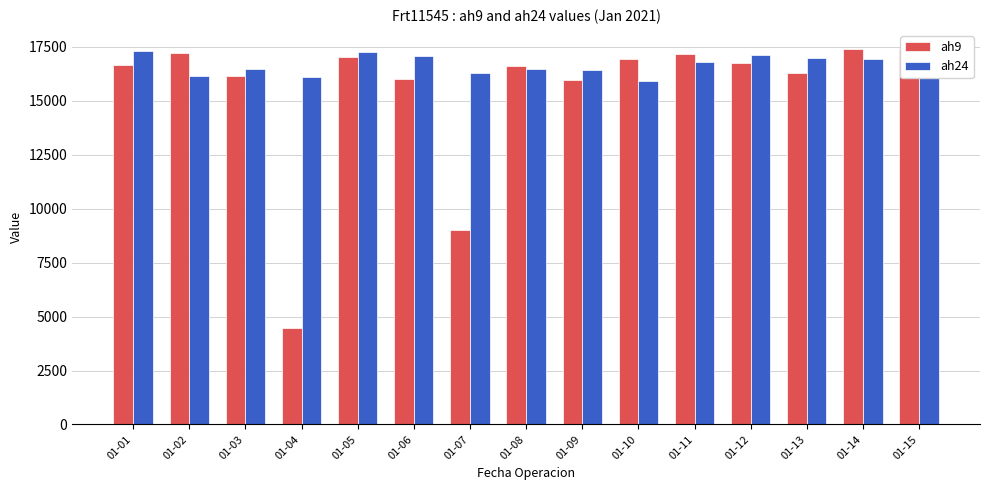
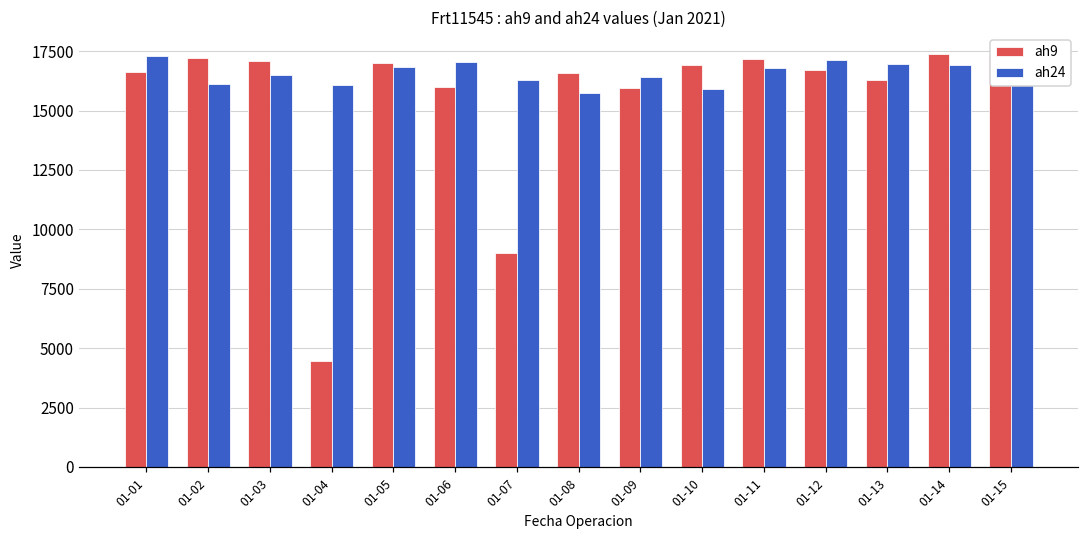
ah9, 01-03: 16100 -> 17100
ah24, 01-05: 17300 -> 16800
ah24, 01-08: 16500 -> 15700
